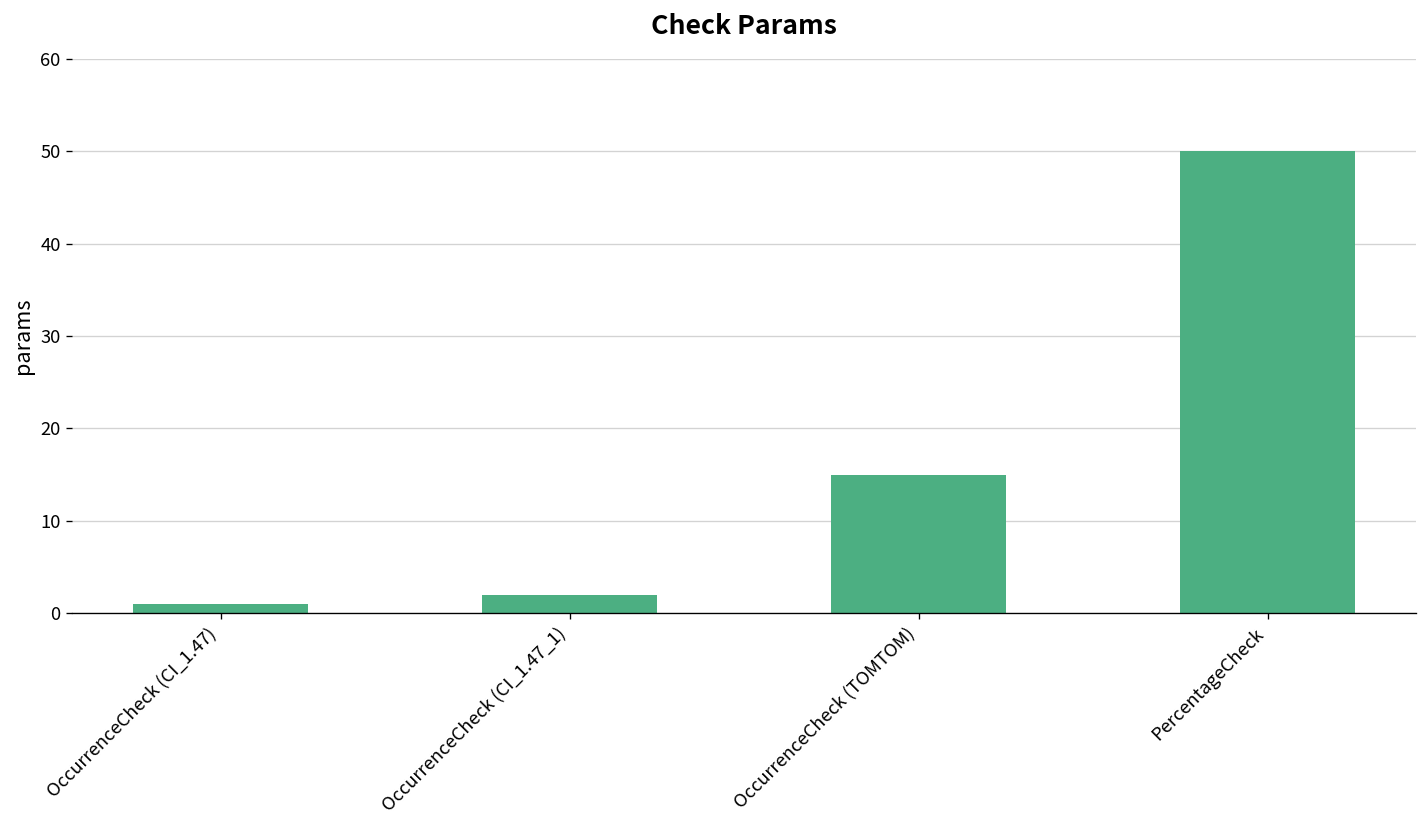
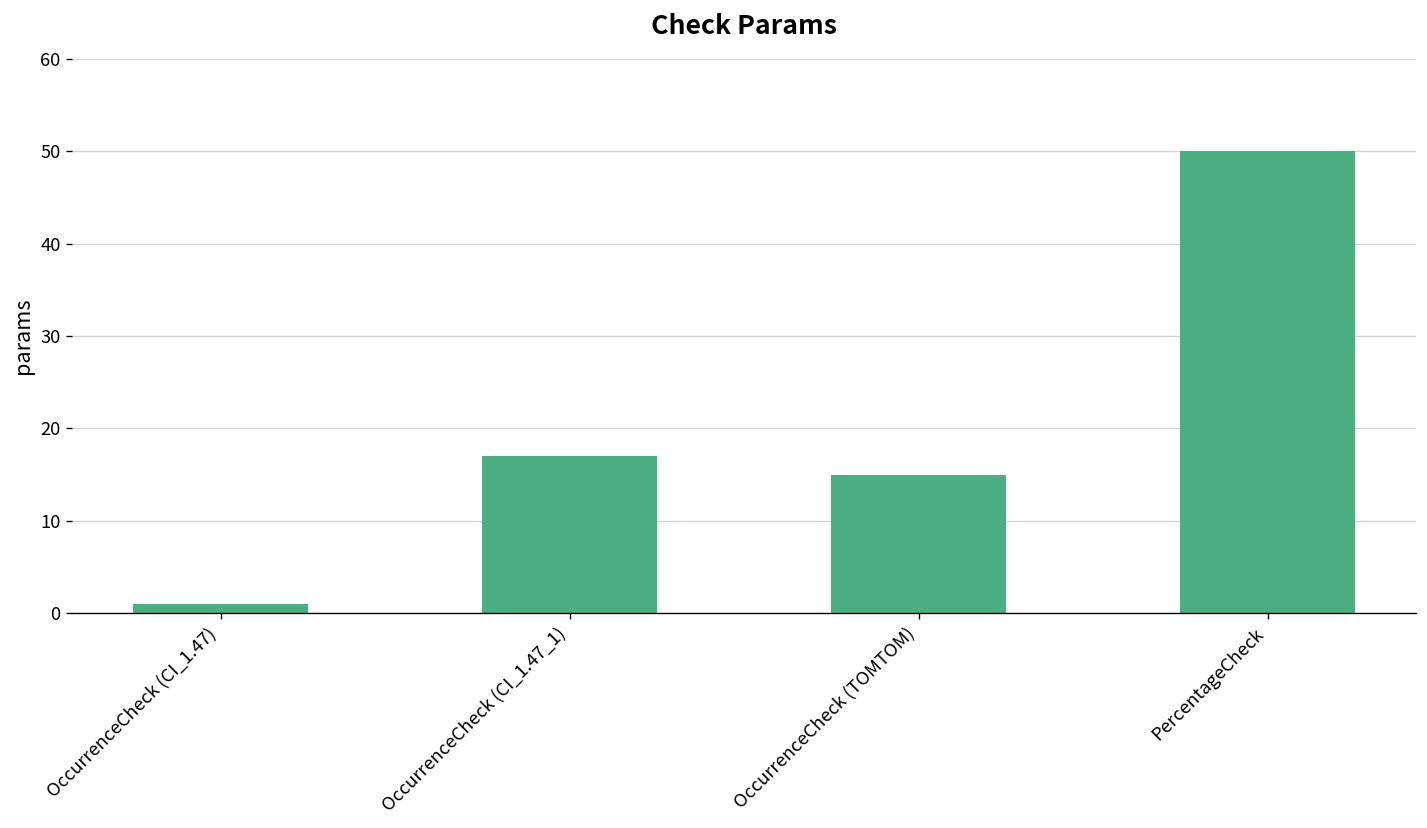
OccurrenceCheck (CI_1.47_1): 2 -> 17
